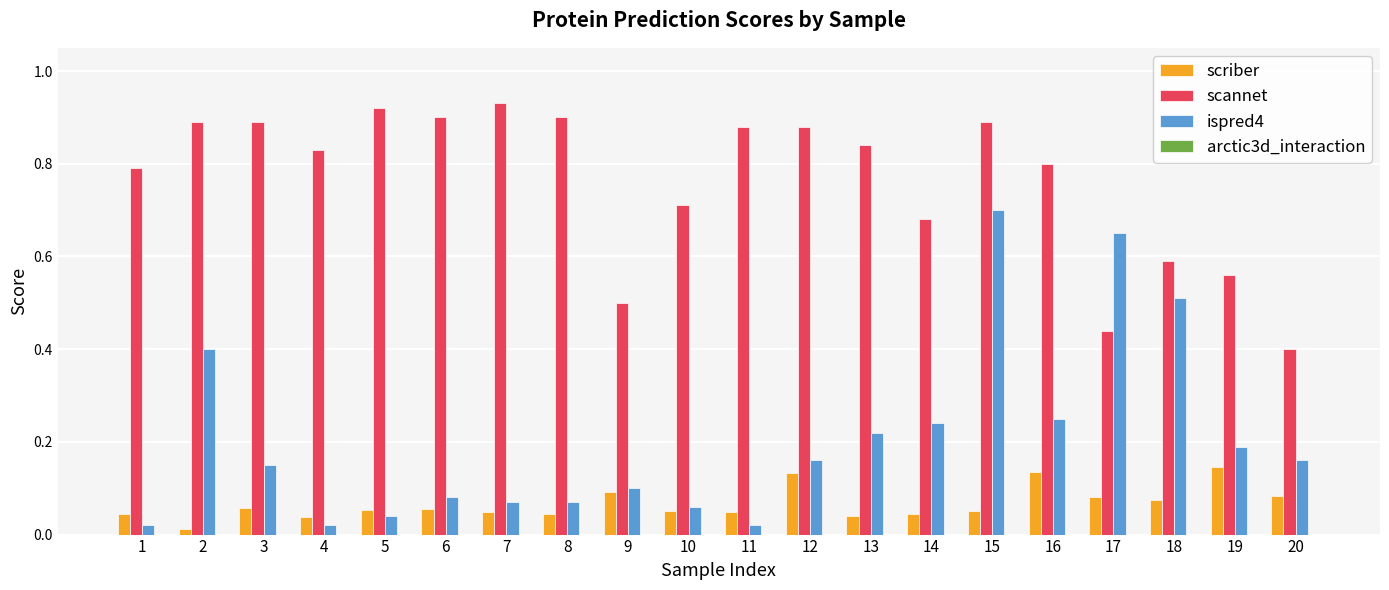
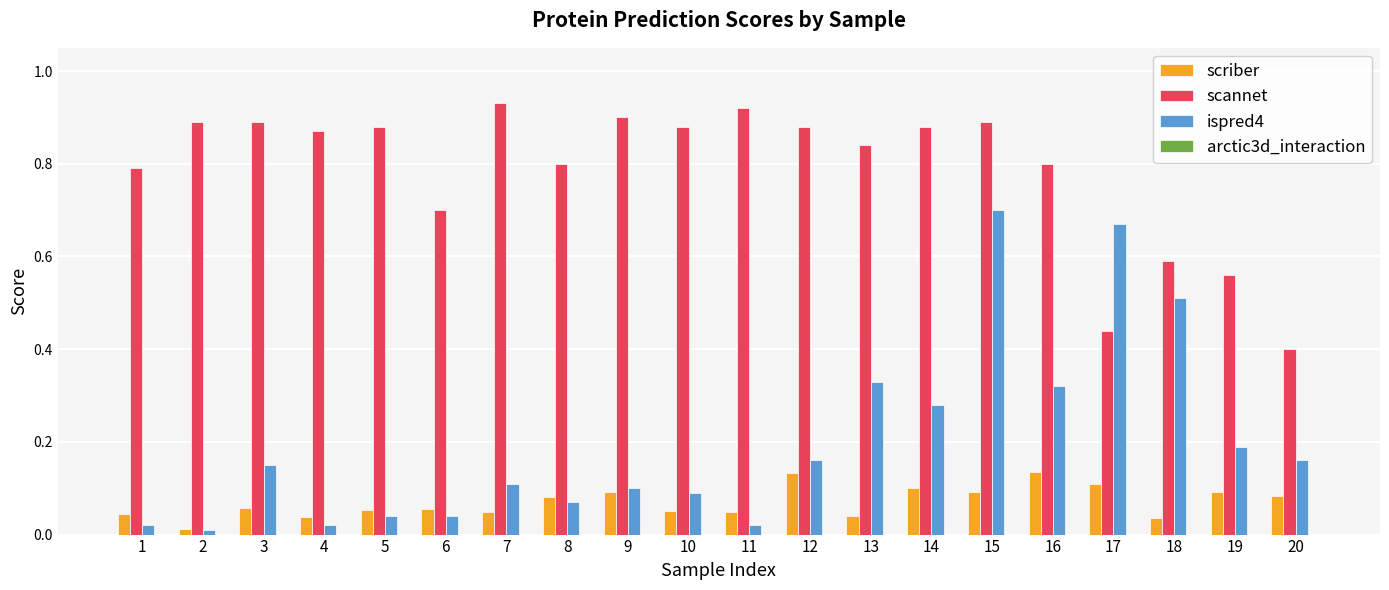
ispred4, 2: 0.40 -> 0.01
scannet, 4: 0.83 -> 0.87
scannet, 5: 0.92 -> 0.88
scannet, 6: 0.9 -> 0.7
ispred4, 6: 0.08 -> 0.04
ispred4, 7: 0.07 -> 0.11
scriber, 8: 0.04 -> 0.08
scannet, 8: 0.9 -> 0.8
scannet, 9: 0.5 -> 0.9
scannet, 10: 0.71 -> 0.88
ispred4, 10: 0.06 -> 0.09
scannet, 11: 0.88 -> 0.92
ispred4, 13: 0.22 -> 0.33
scriber, 14: 0.04 -> 0.10
scannet, 14: 0.68 -> 0.88
ispred4, 14: 0.24 -> 0.28
scriber, 15: 0.05 -> 0.09
ispred4, 16: 0.25 -> 0.32
scriber, 17: 0.08 -> 0.11
ispred4, 17: 0.65 -> 0.67
scriber, 18: 0.07 -> 0.03
scriber, 19: 0.15 -> 0.09
